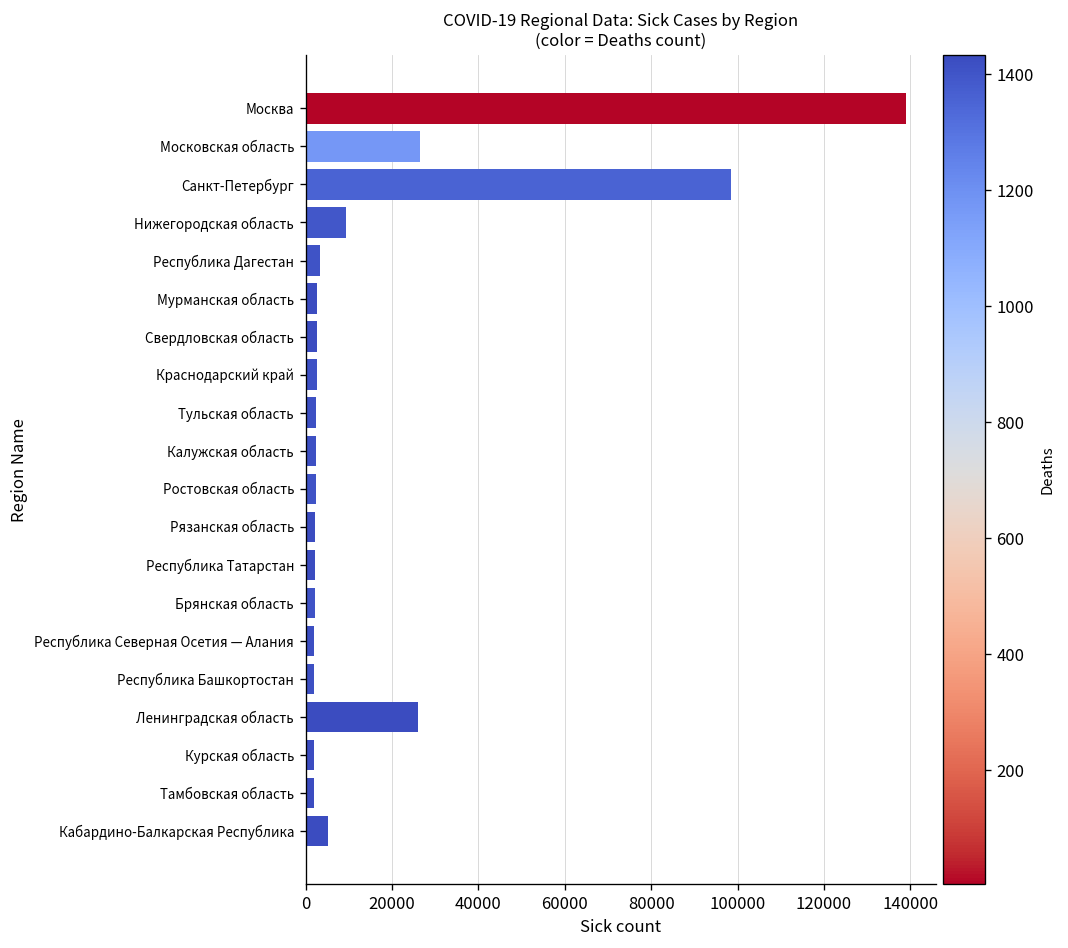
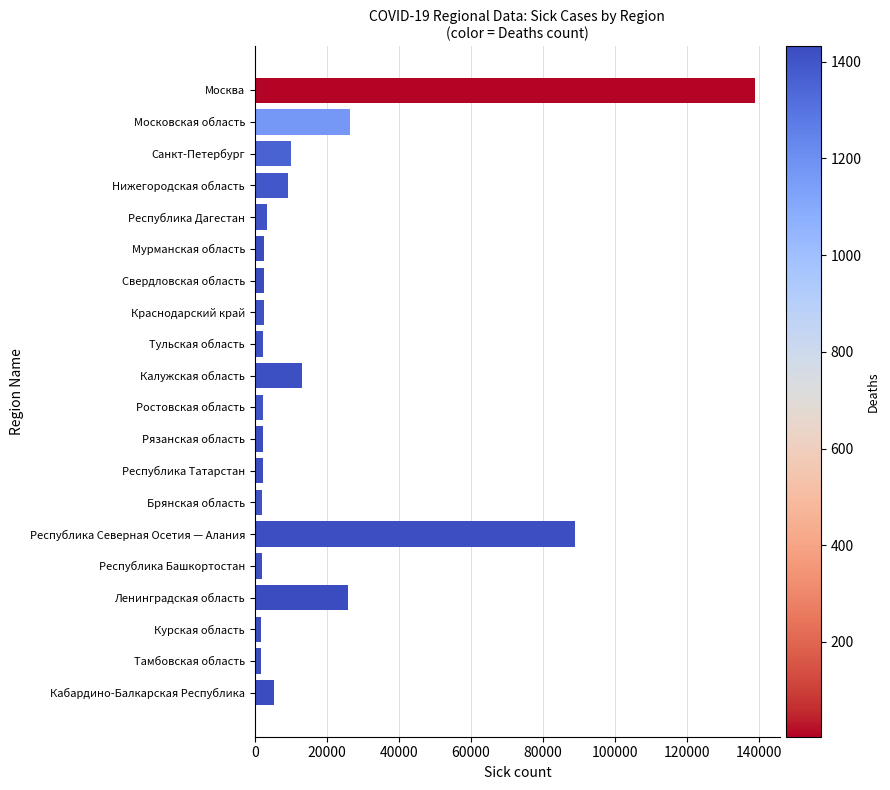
Санкт-Петербург: 98000 -> 10000
Калужская область: 2000 -> 13000
Республика Северная Осетия — Алания: 2000 -> 89000
